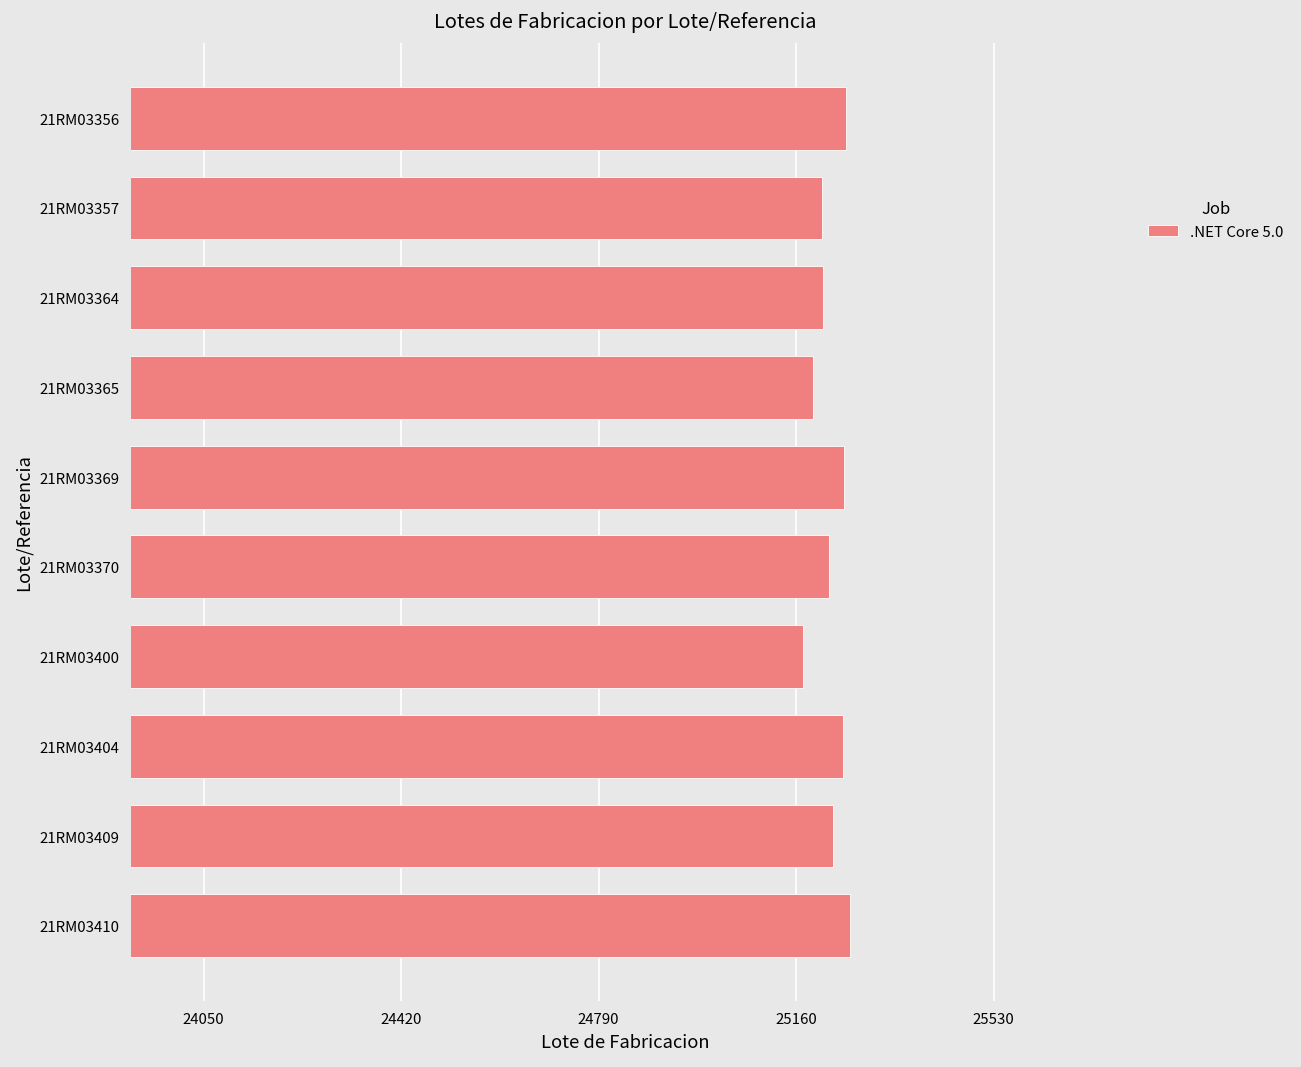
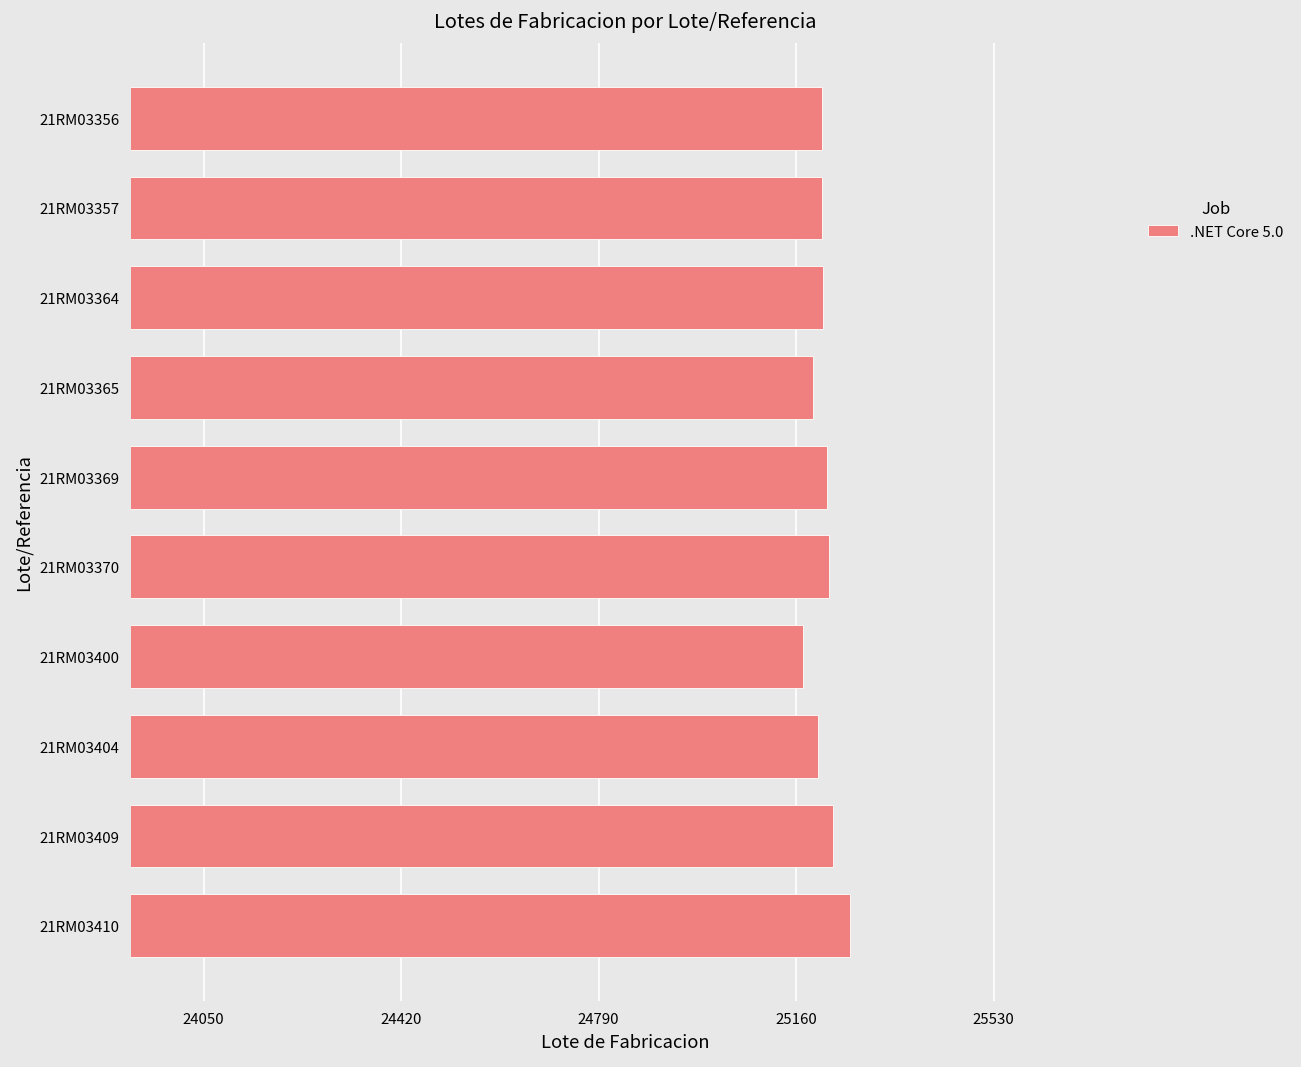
21RM03356: 25250 -> 25210
21RM03369: 25250 -> 25220
21RM03404: 25250 -> 25200
